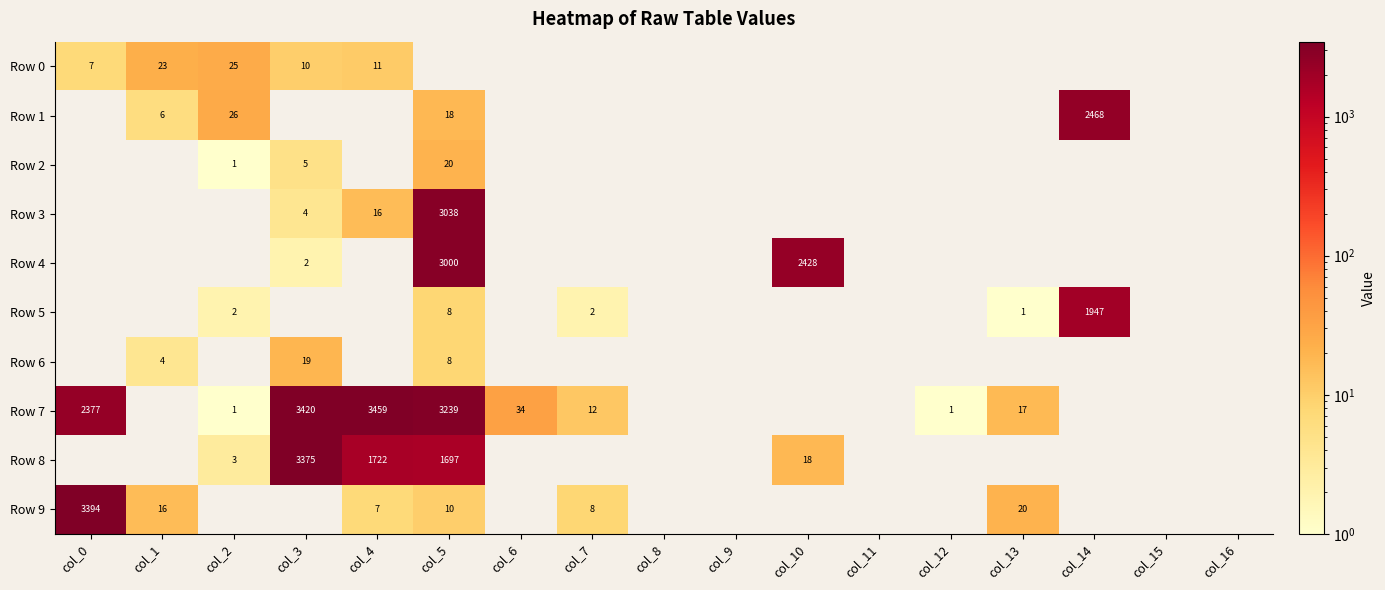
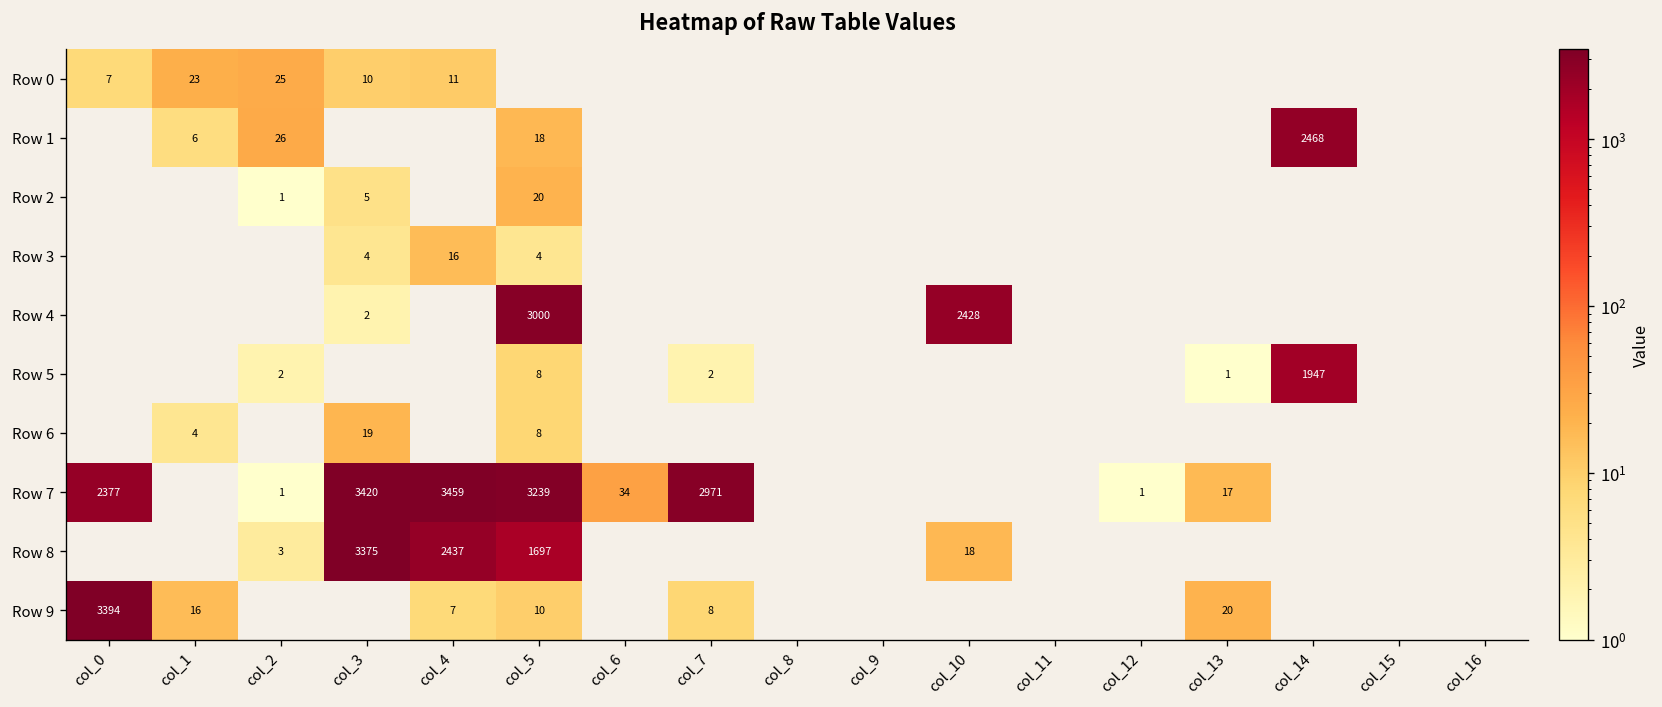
Row 3, col_5: 3038 -> 4
Row 7, col_7: 12 -> 2971
Row 8, col_4: 1722 -> 2437
